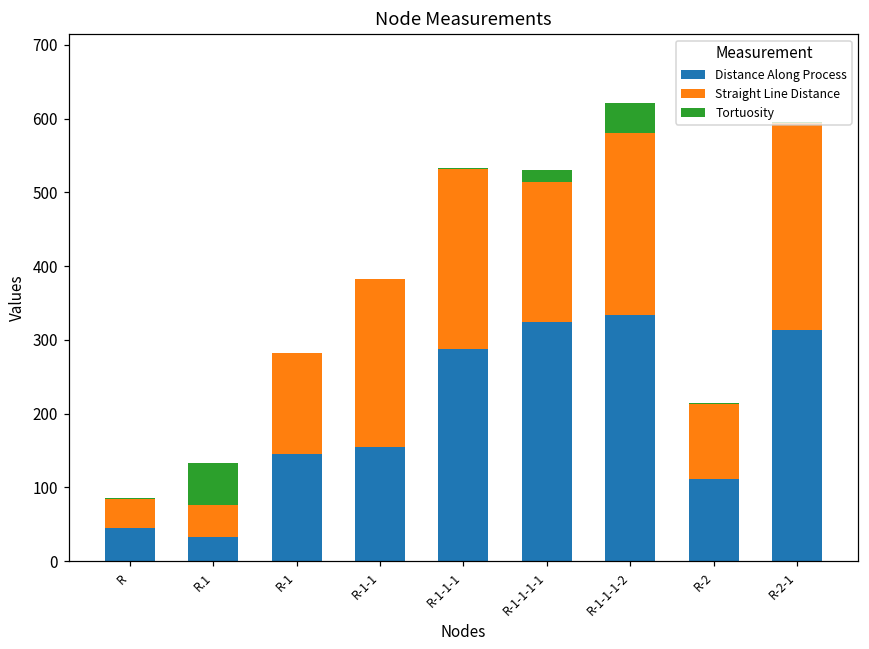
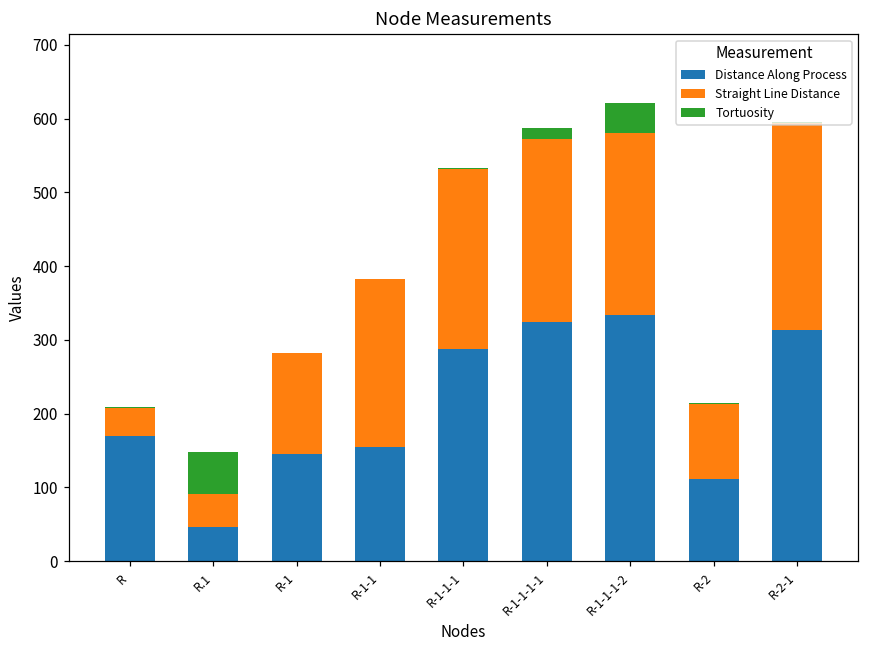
Distance Along Process, R: 50 -> 170
Distance Along Process, R.1: 30 -> 50
Straight Line Distance, R-1-1-1-1: 190 -> 250
